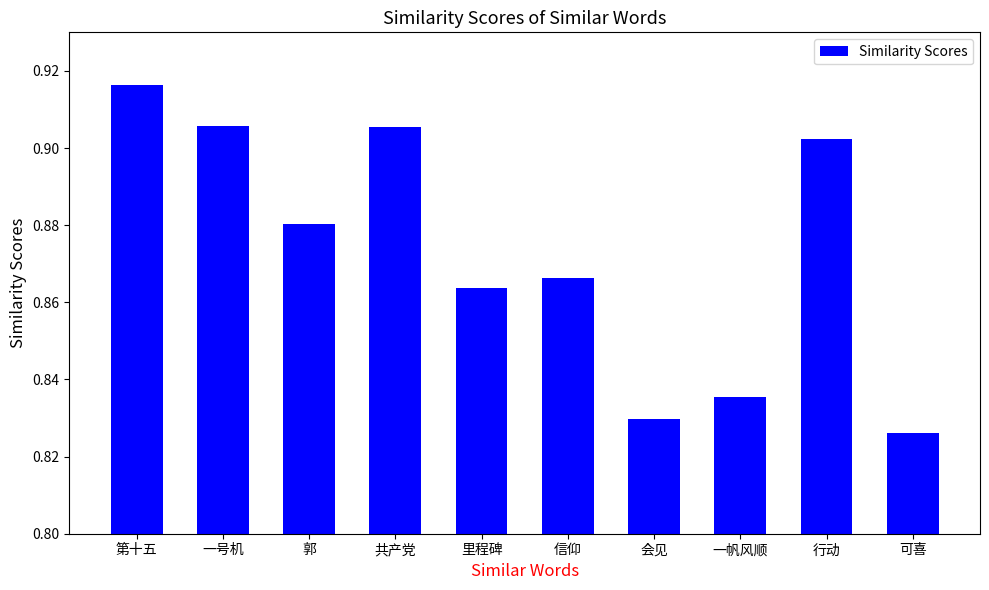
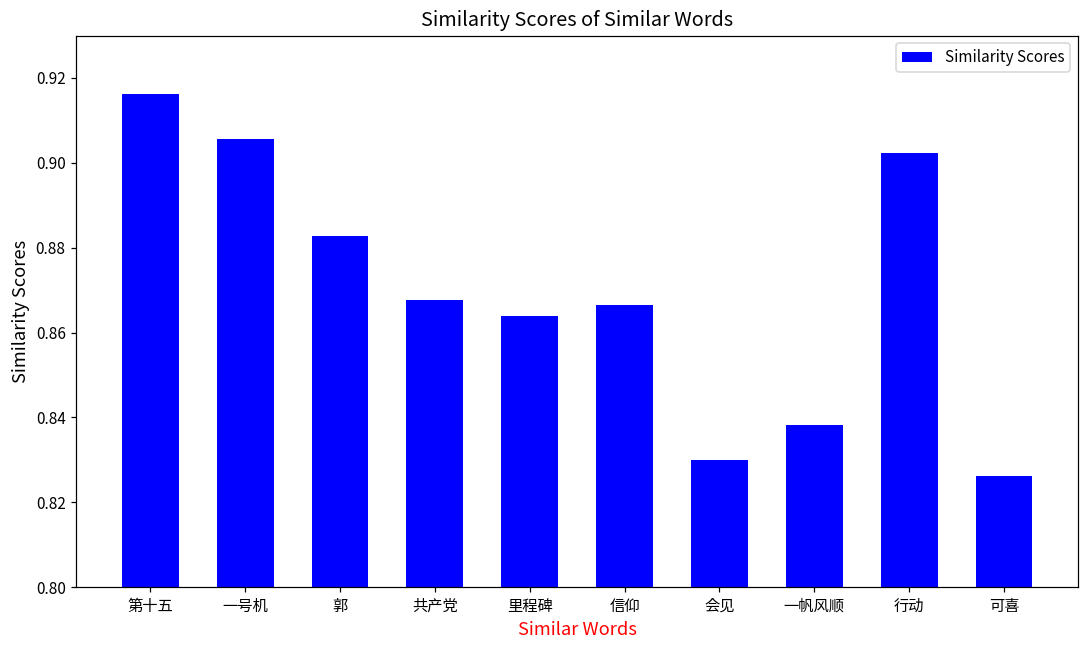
郭: 0.880 -> 0.883
共产党: 0.906 -> 0.868
一帆风顺: 0.835 -> 0.838
